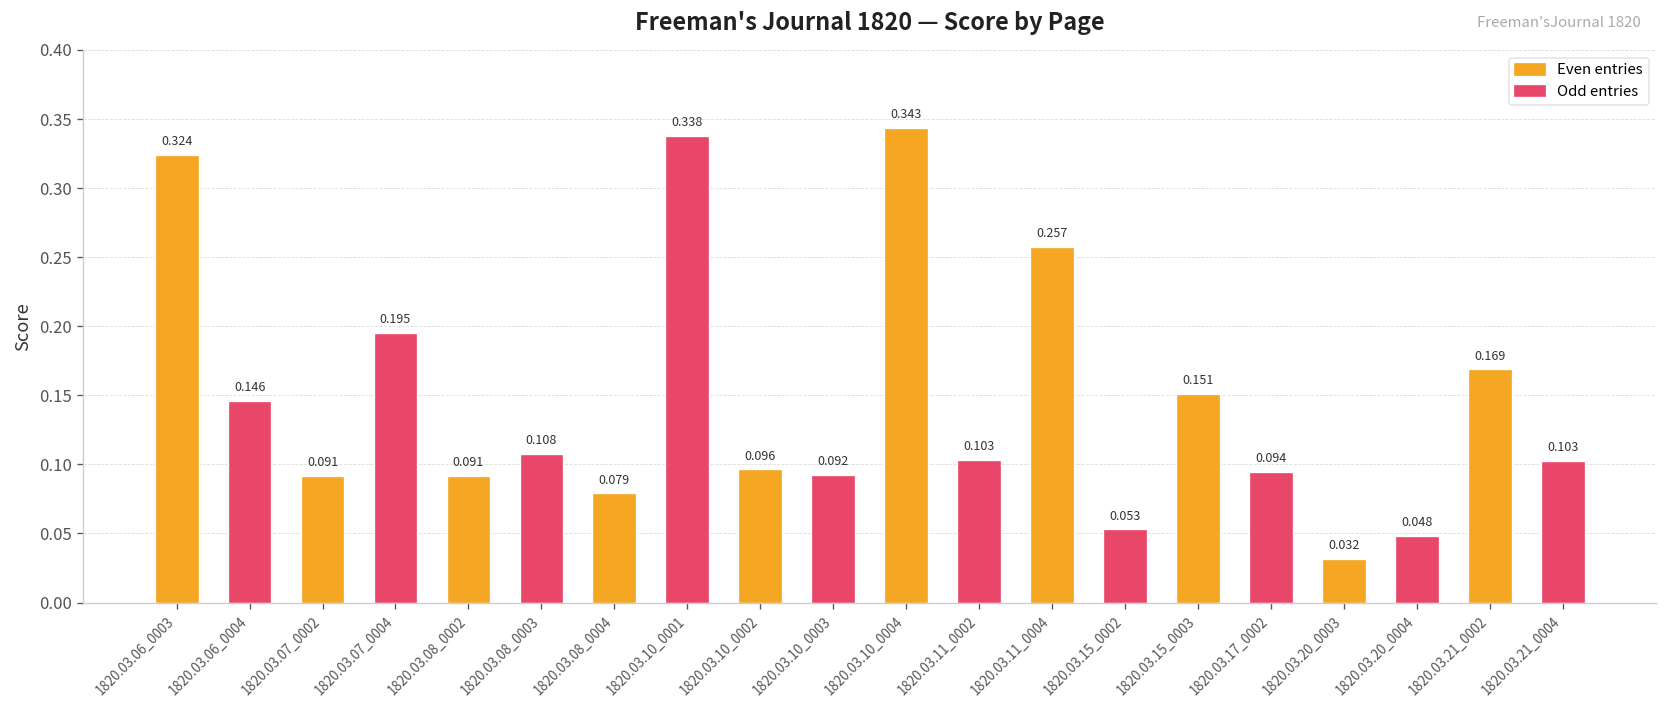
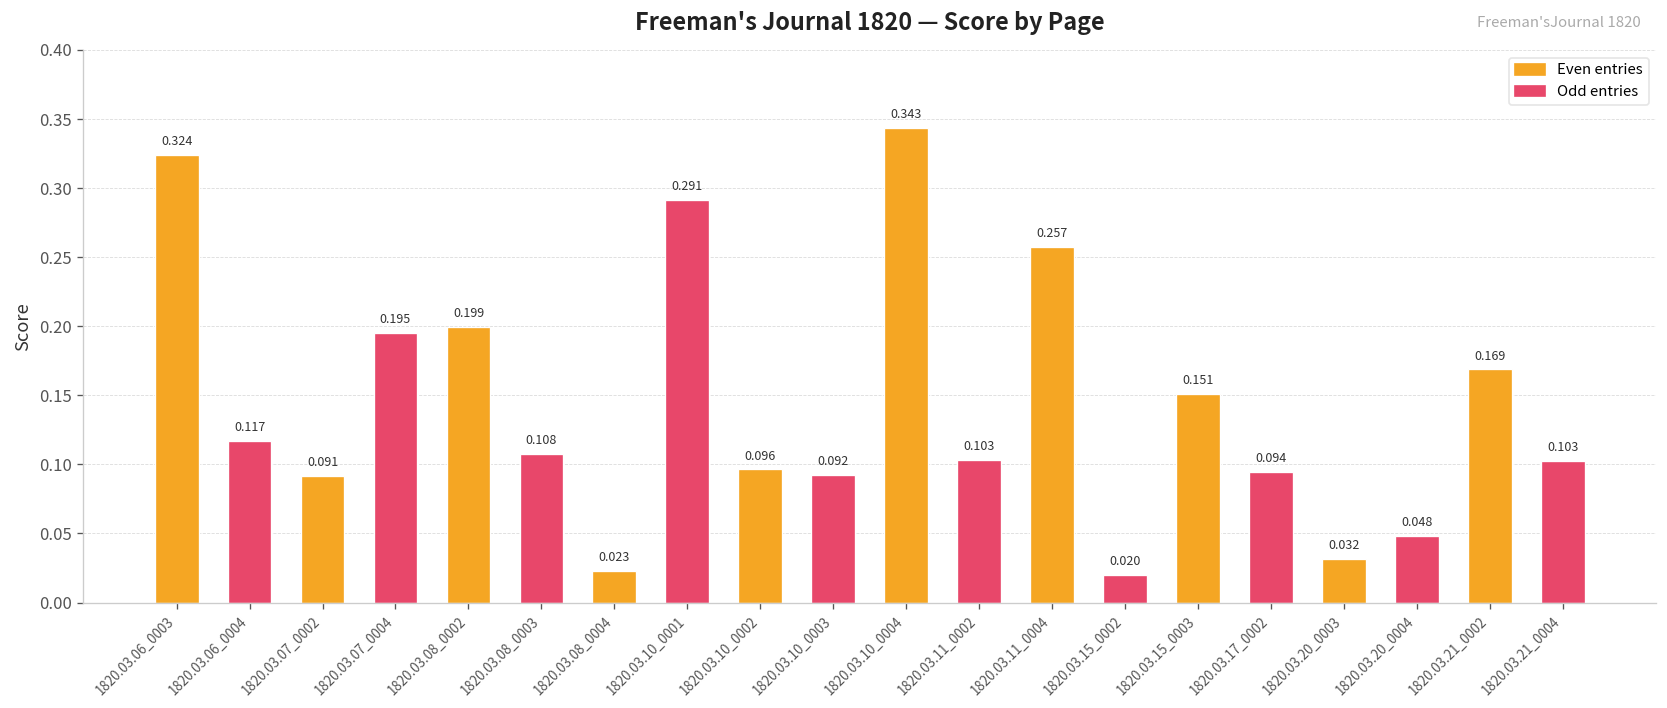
1820.03.06_0004: 0.146 -> 0.117
1820.03.08_0002: 0.091 -> 0.199
1820.03.08_0004: 0.079 -> 0.023
1820.03.10_0001: 0.338 -> 0.291
1820.03.15_0002: 0.053 -> 0.020
